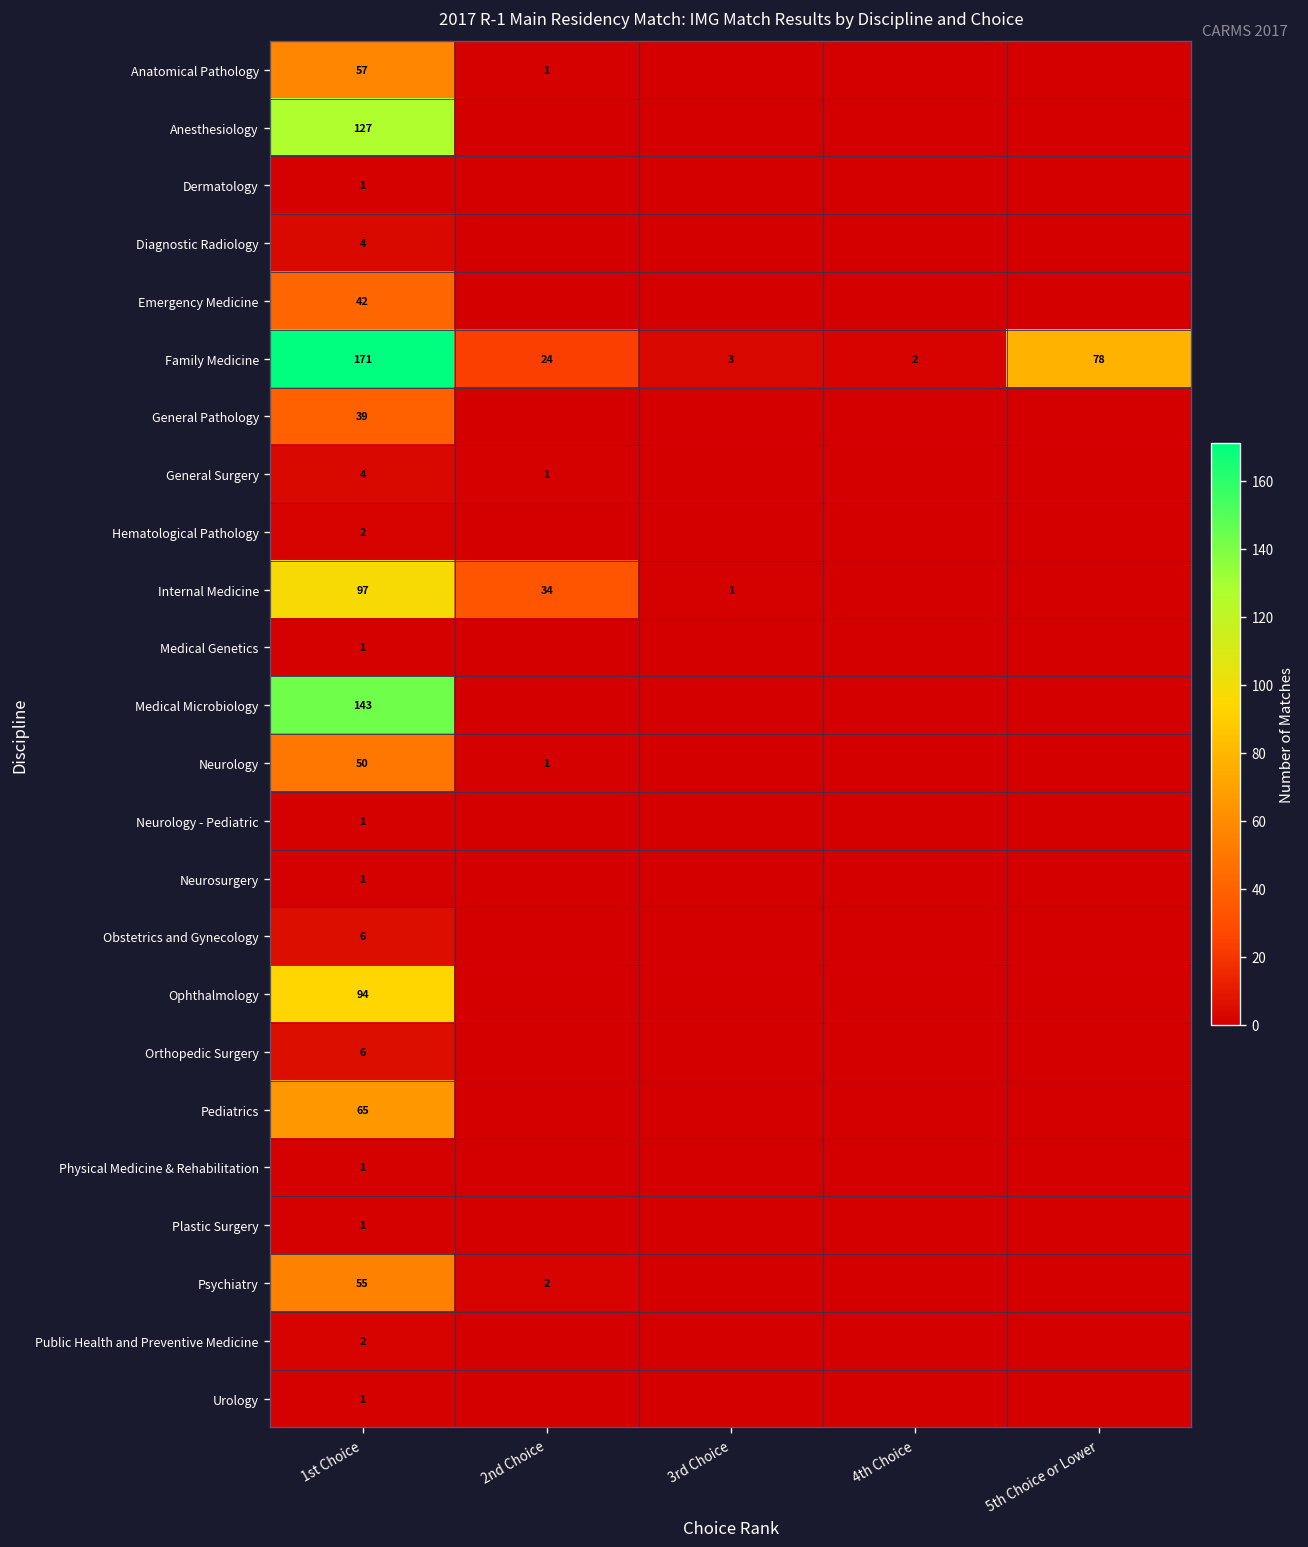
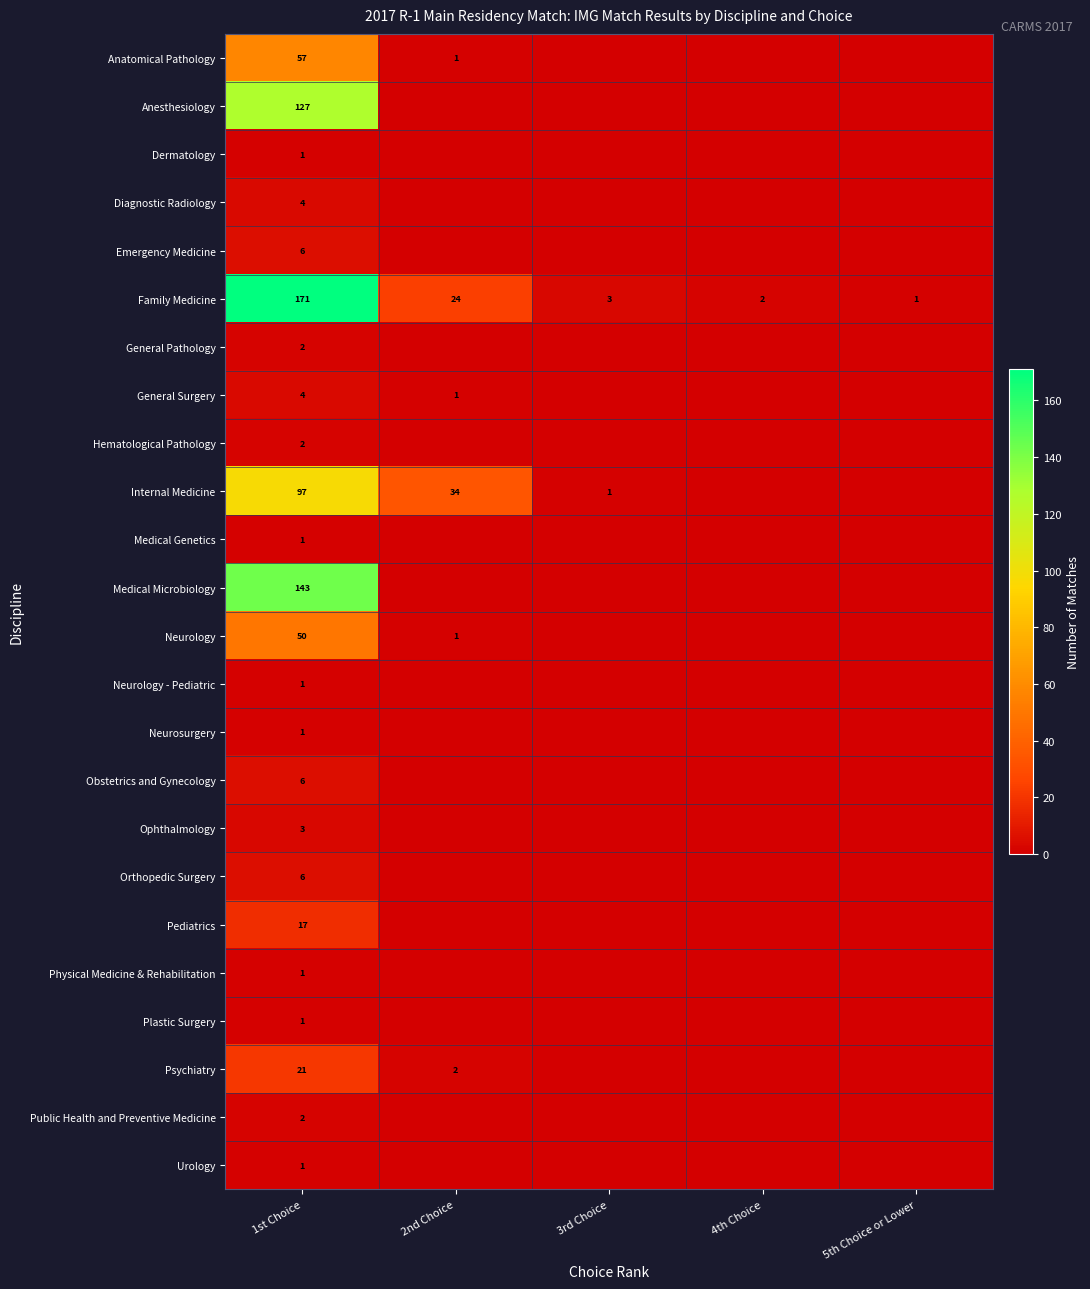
Emergency Medicine, 1st Choice: 42 -> 6
Family Medicine, 5th Choice or Lower: 78 -> 1
General Pathology, 1st Choice: 39 -> 2
Ophthalmology, 1st Choice: 94 -> 3
Pediatrics, 1st Choice: 65 -> 17
Psychiatry, 1st Choice: 55 -> 21
